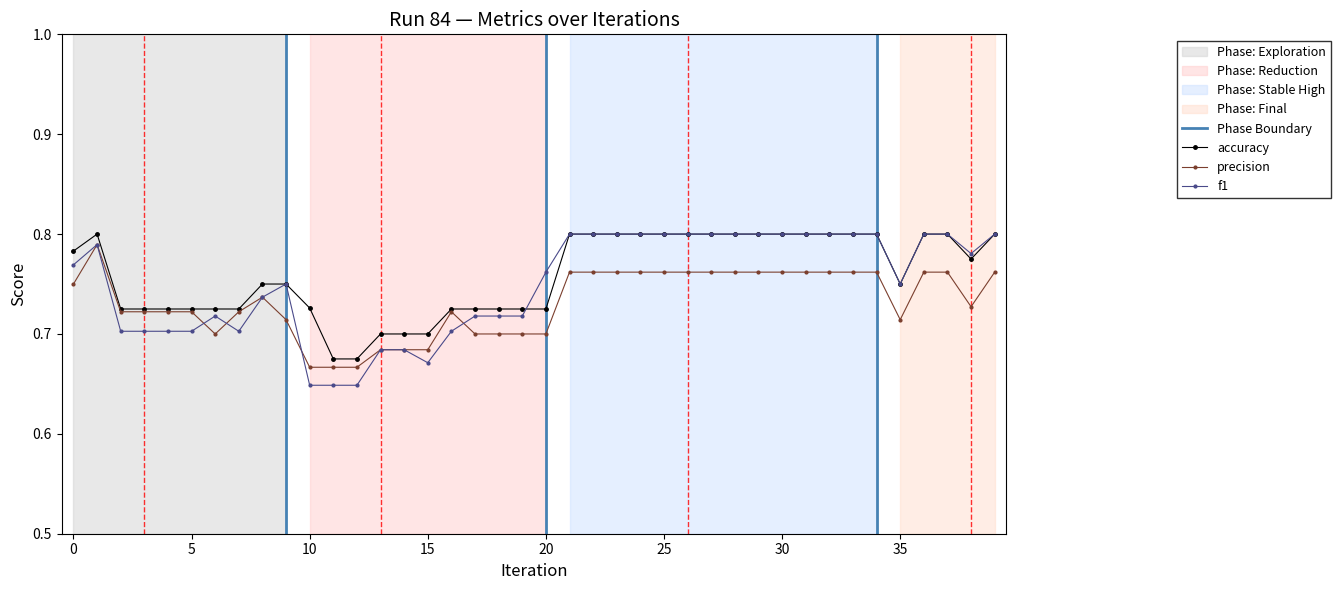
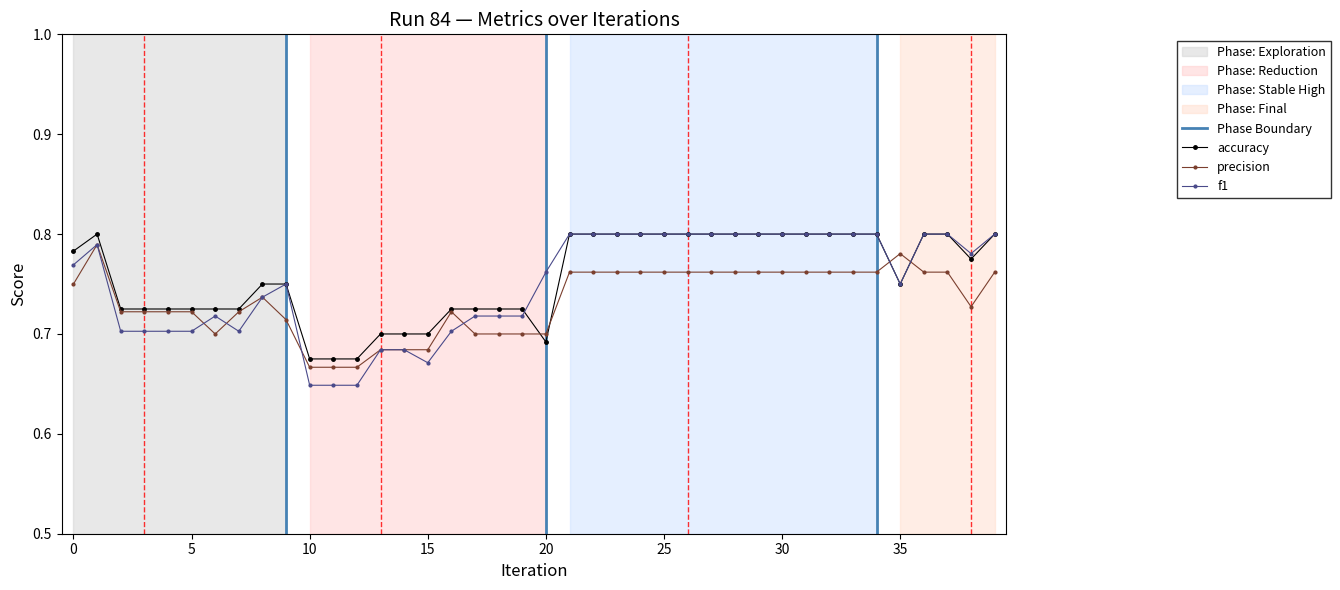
accuracy, 10: 0.73 -> 0.68
accuracy, 20: 0.73 -> 0.69
precision, 35: 0.71 -> 0.78
